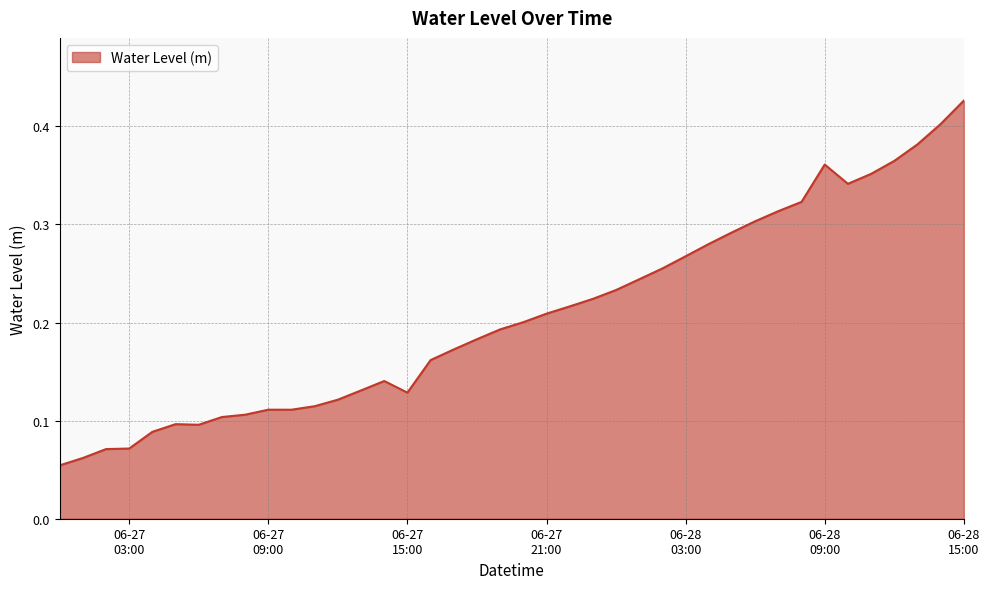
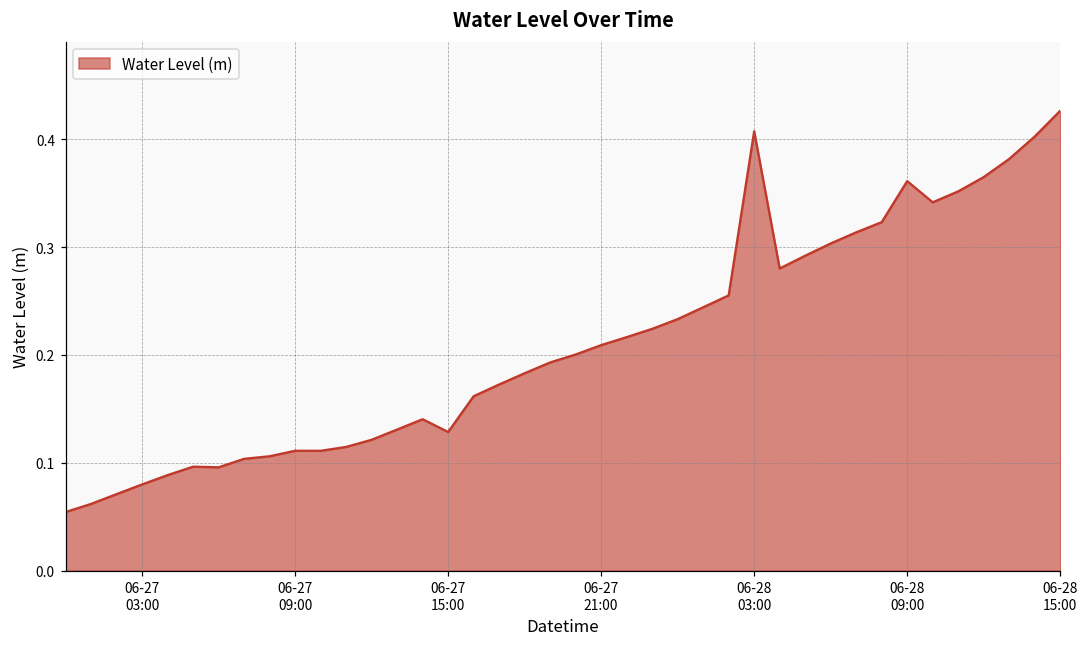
06-27 03:00: 0.07 -> 0.08
06-28 03:00: 0.27 -> 0.41
